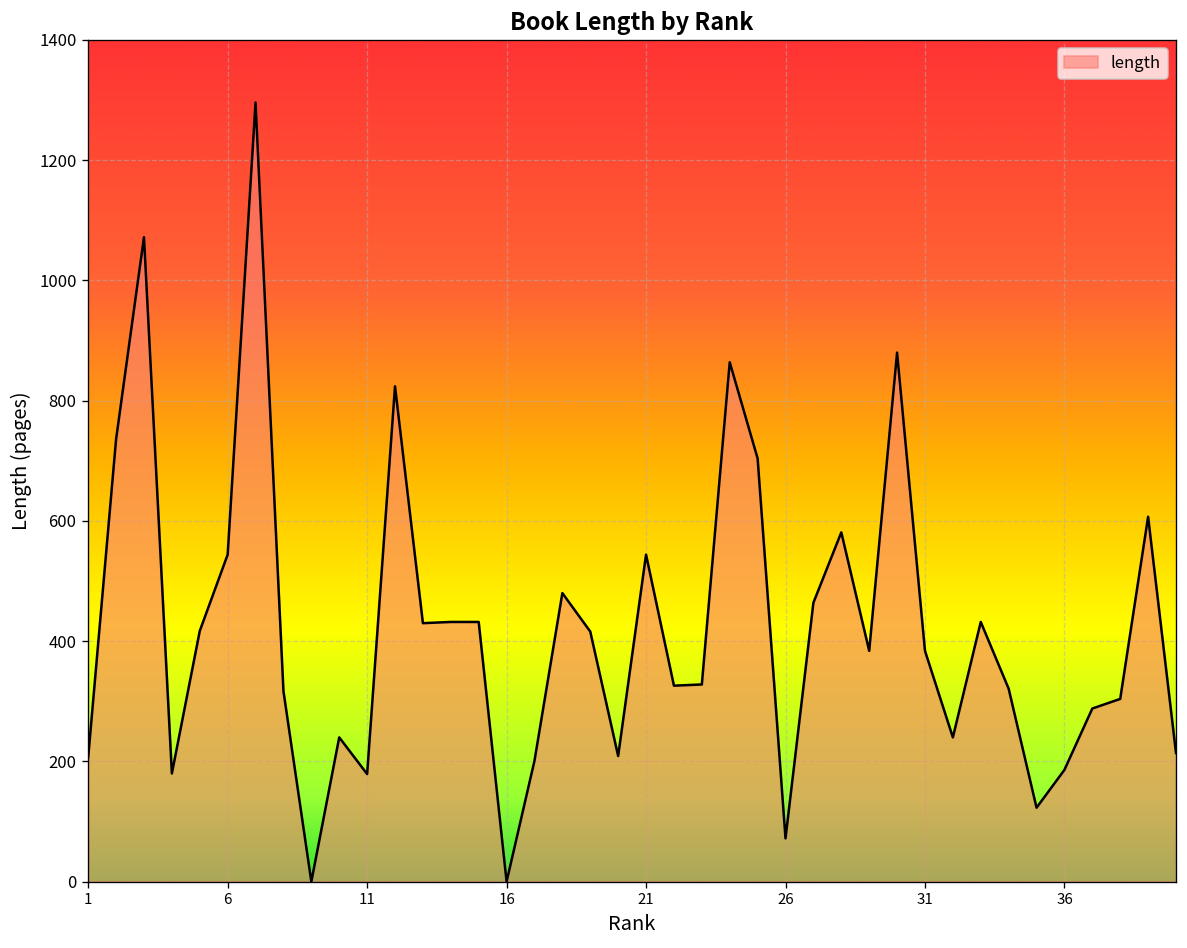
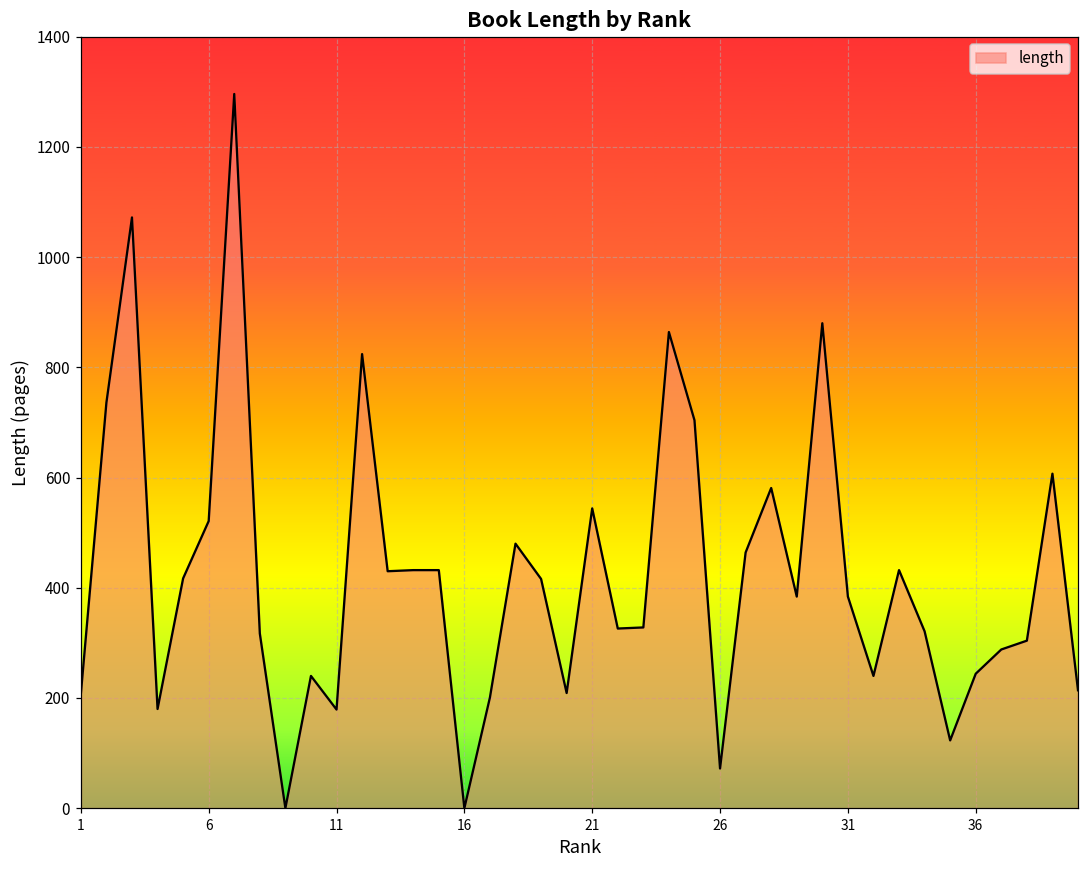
6: 540 -> 520
36: 190 -> 240
